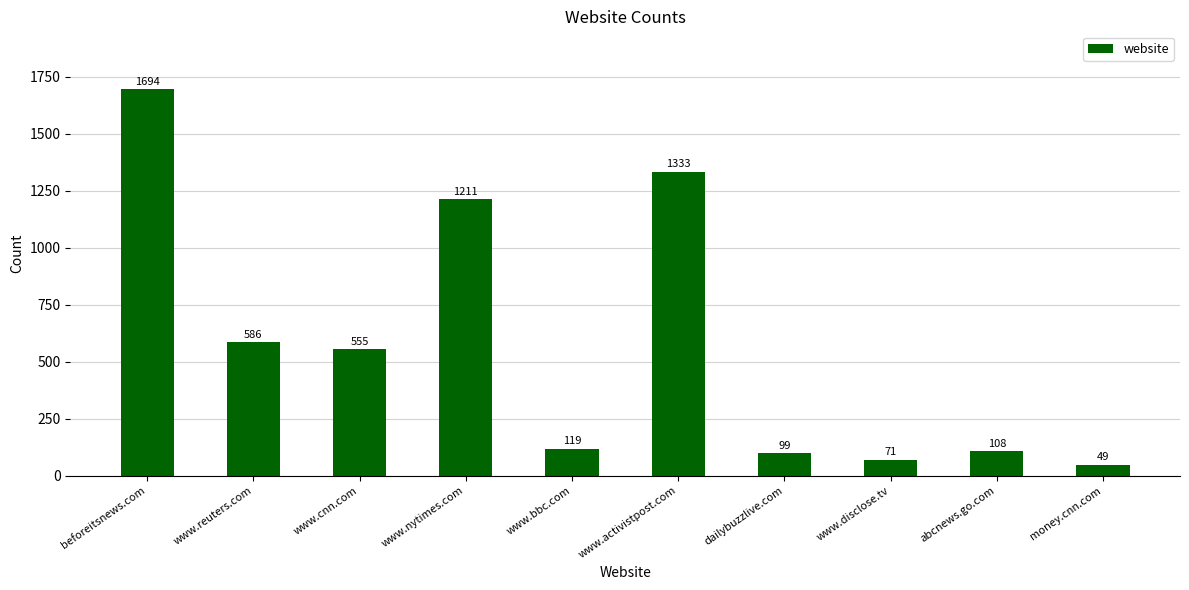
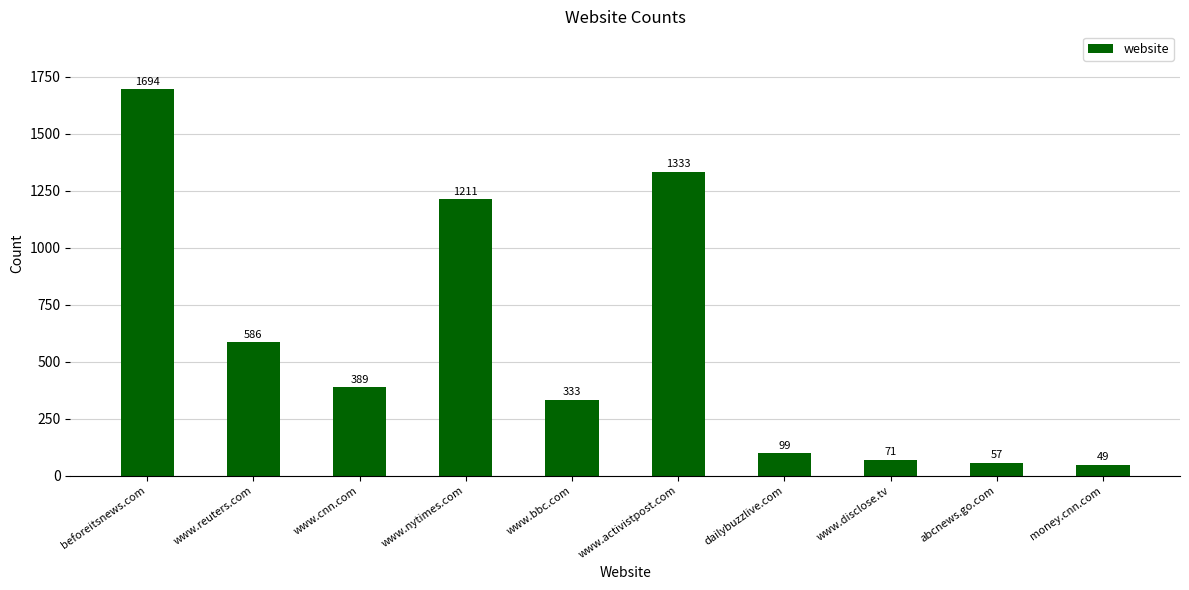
www.cnn.com: 555 -> 389
www.bbc.com: 119 -> 333
abcnews.go.com: 108 -> 57
